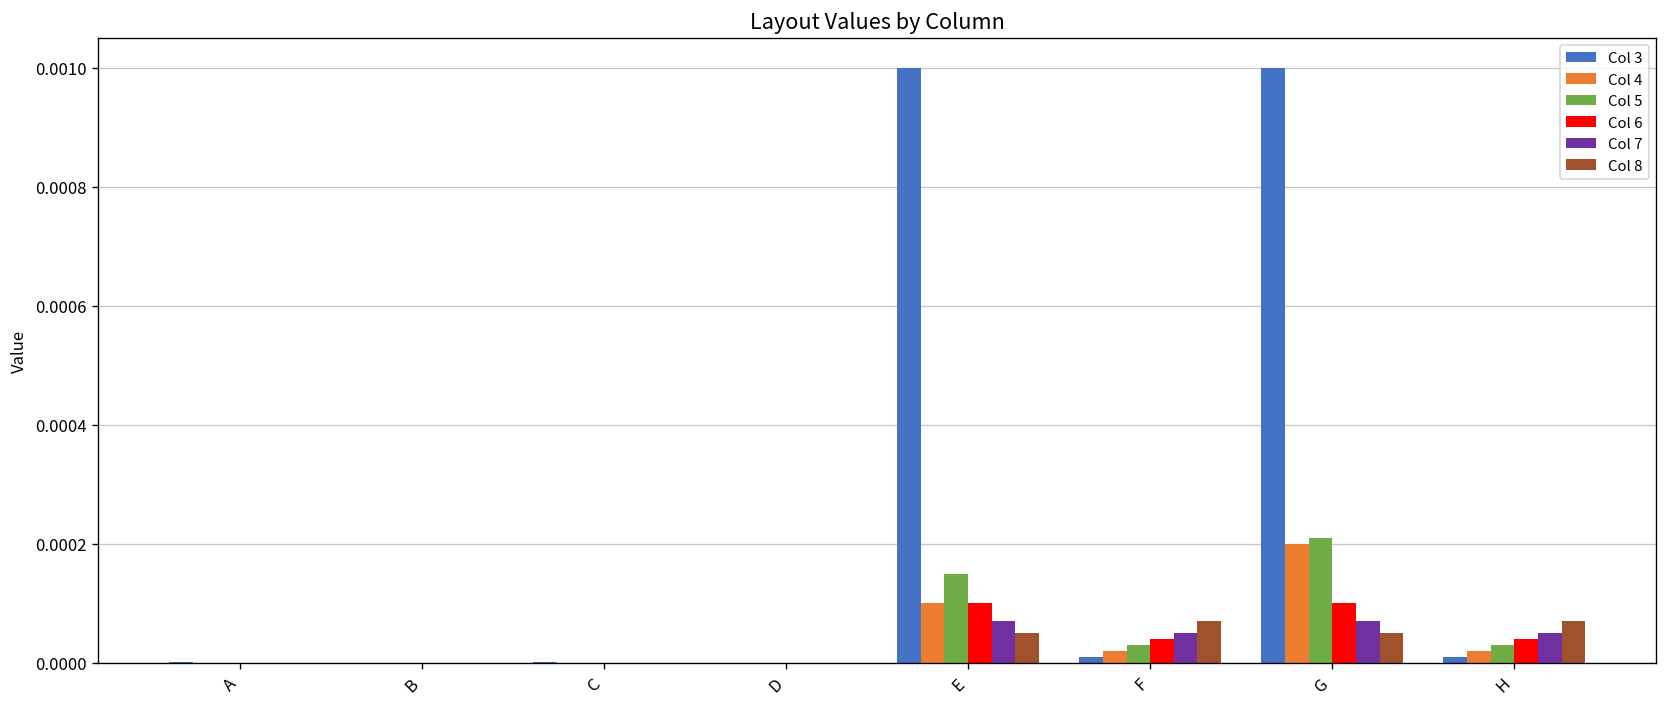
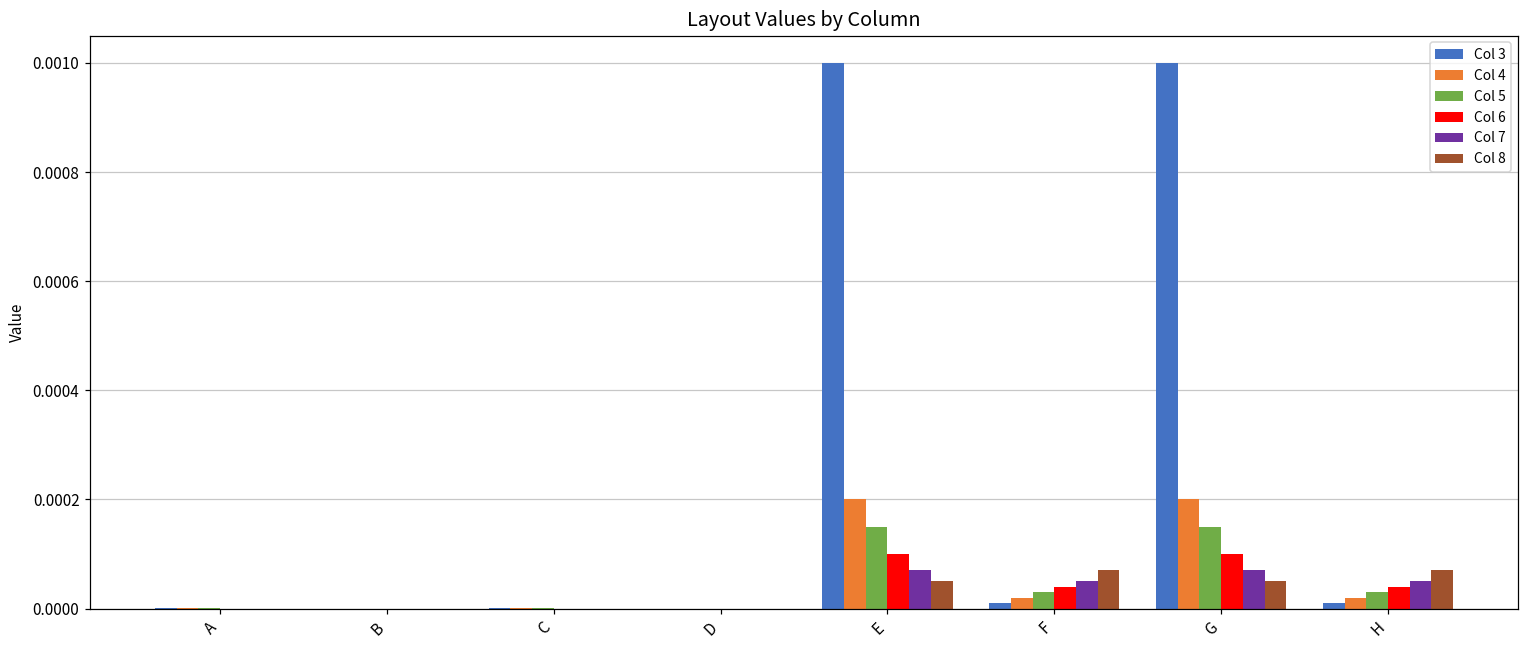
Col 4, E: 0.0001 -> 0.0002
Col 5, G: 0.00021 -> 0.00015
